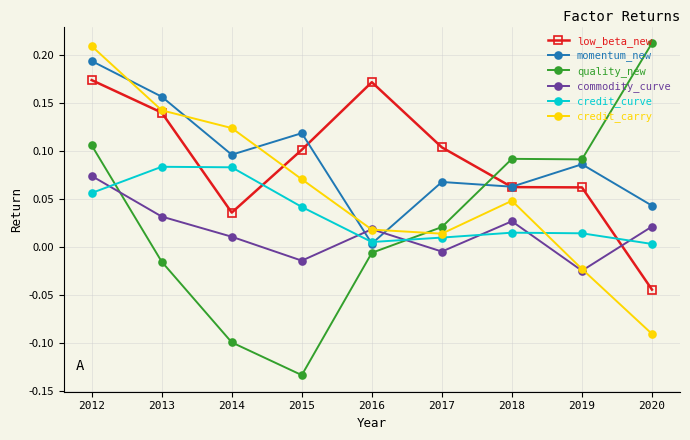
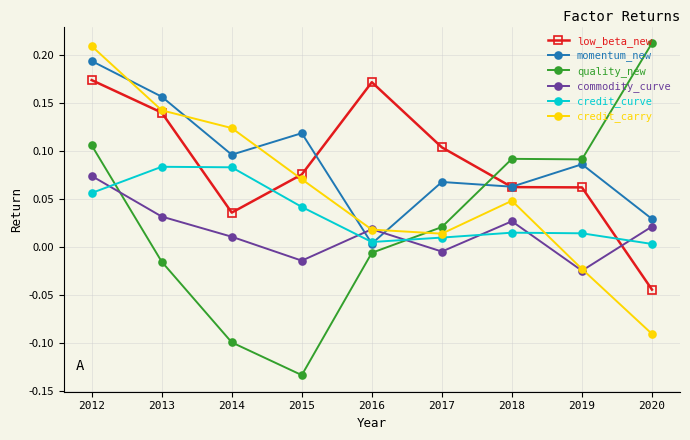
low_beta_new, 2015: 0.10 -> 0.08
momentum_new, 2020: 0.04 -> 0.03
